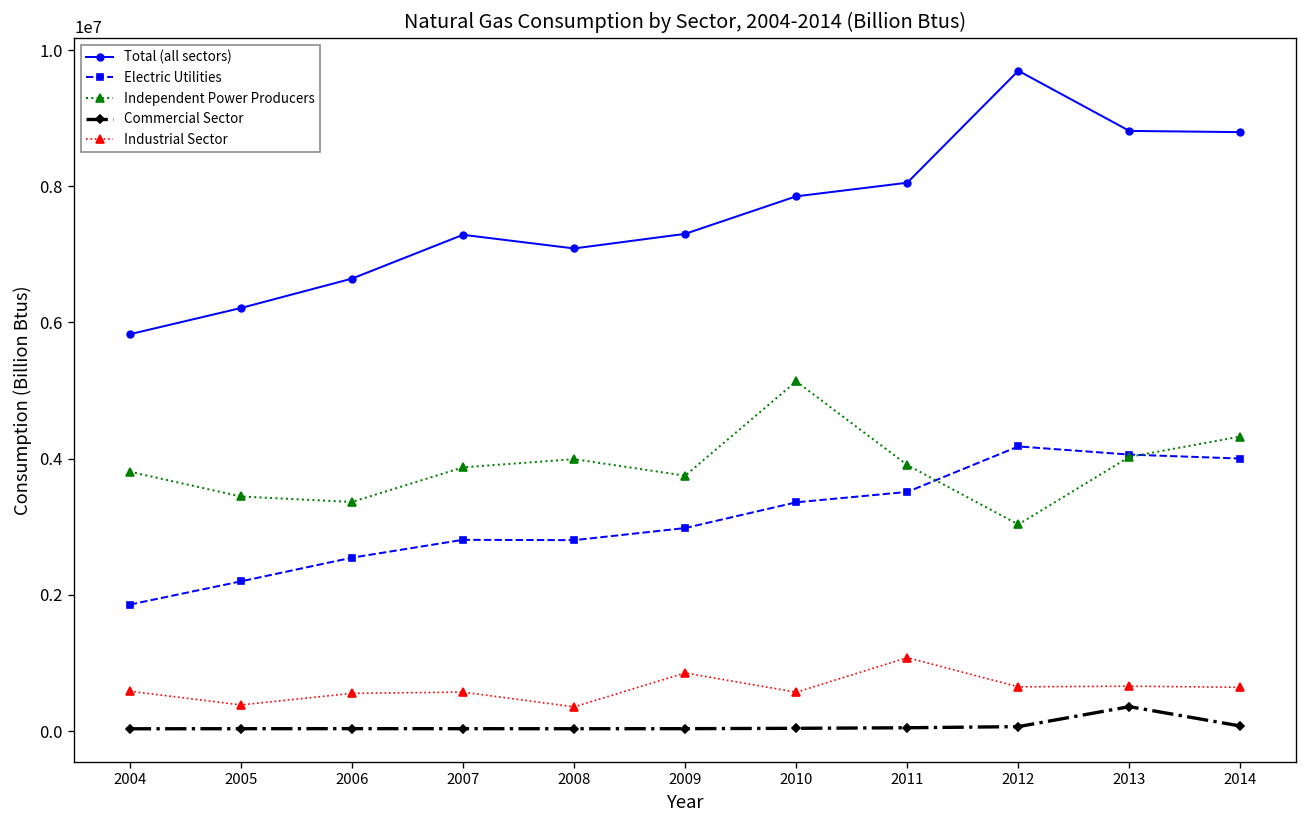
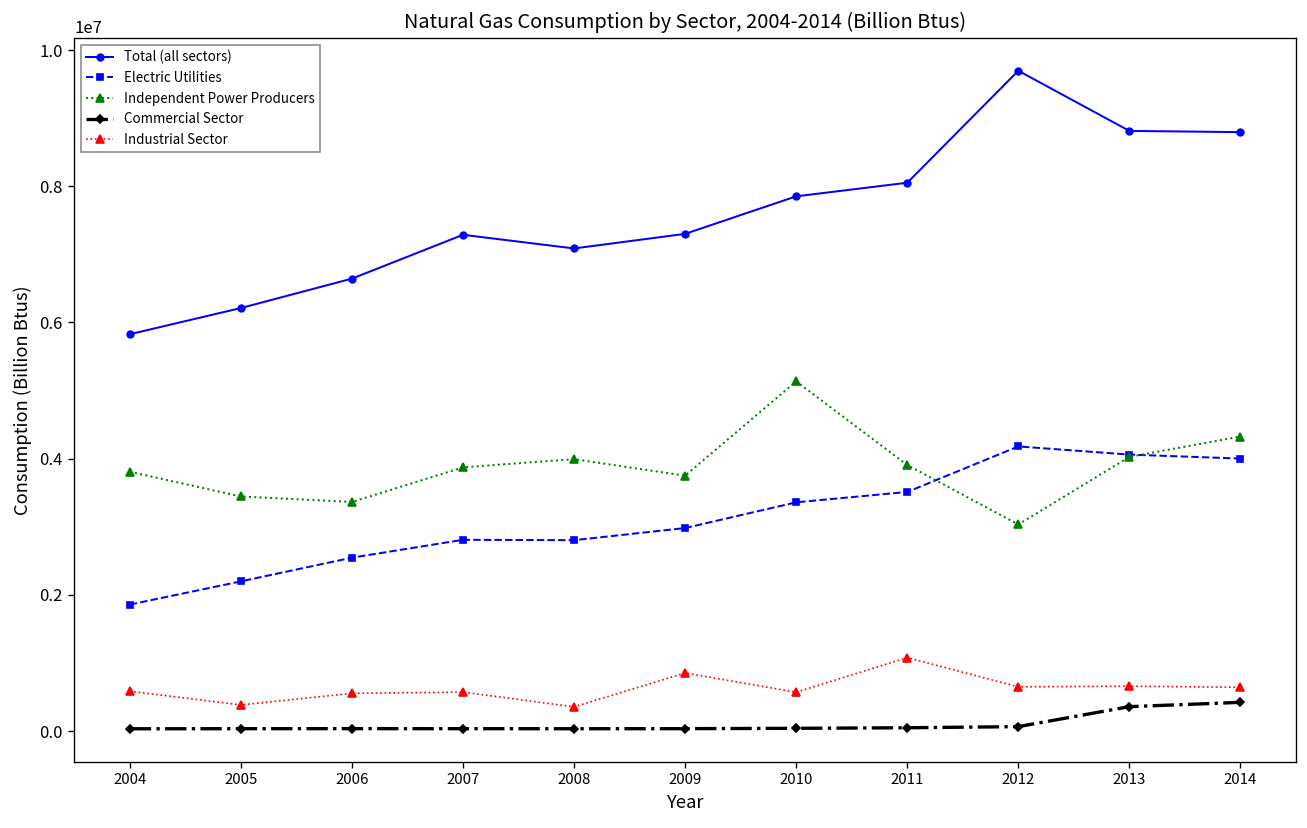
Commercial Sector, 2014: 100000 -> 400000
